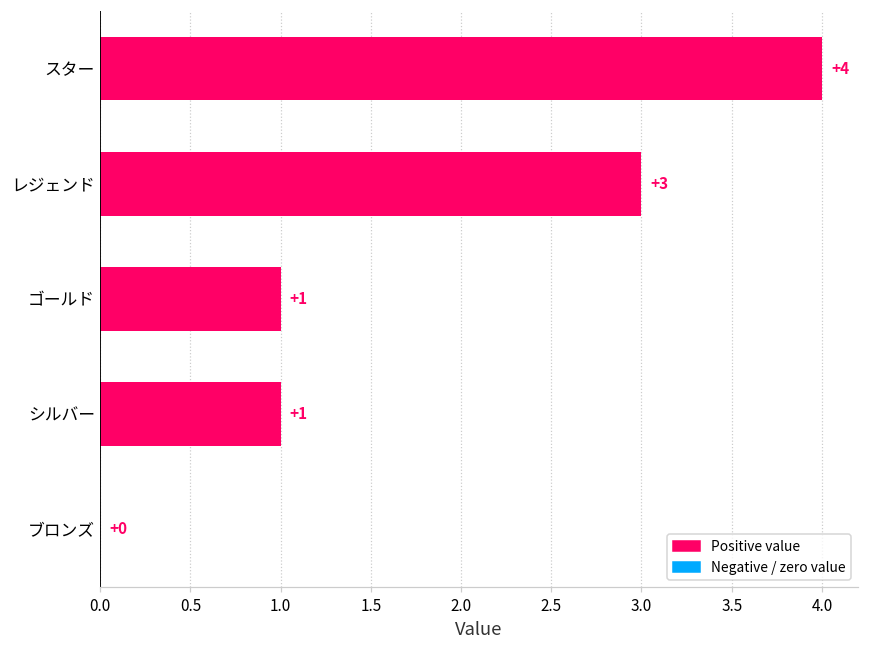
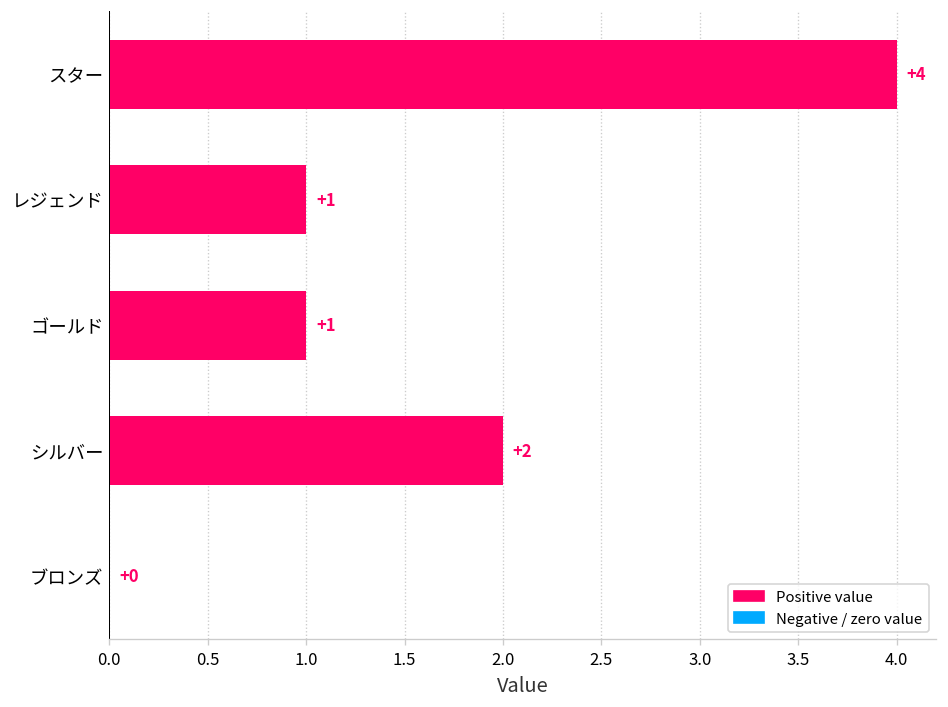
レジェンド: +3 -> +1
シルバー: +1 -> +2
